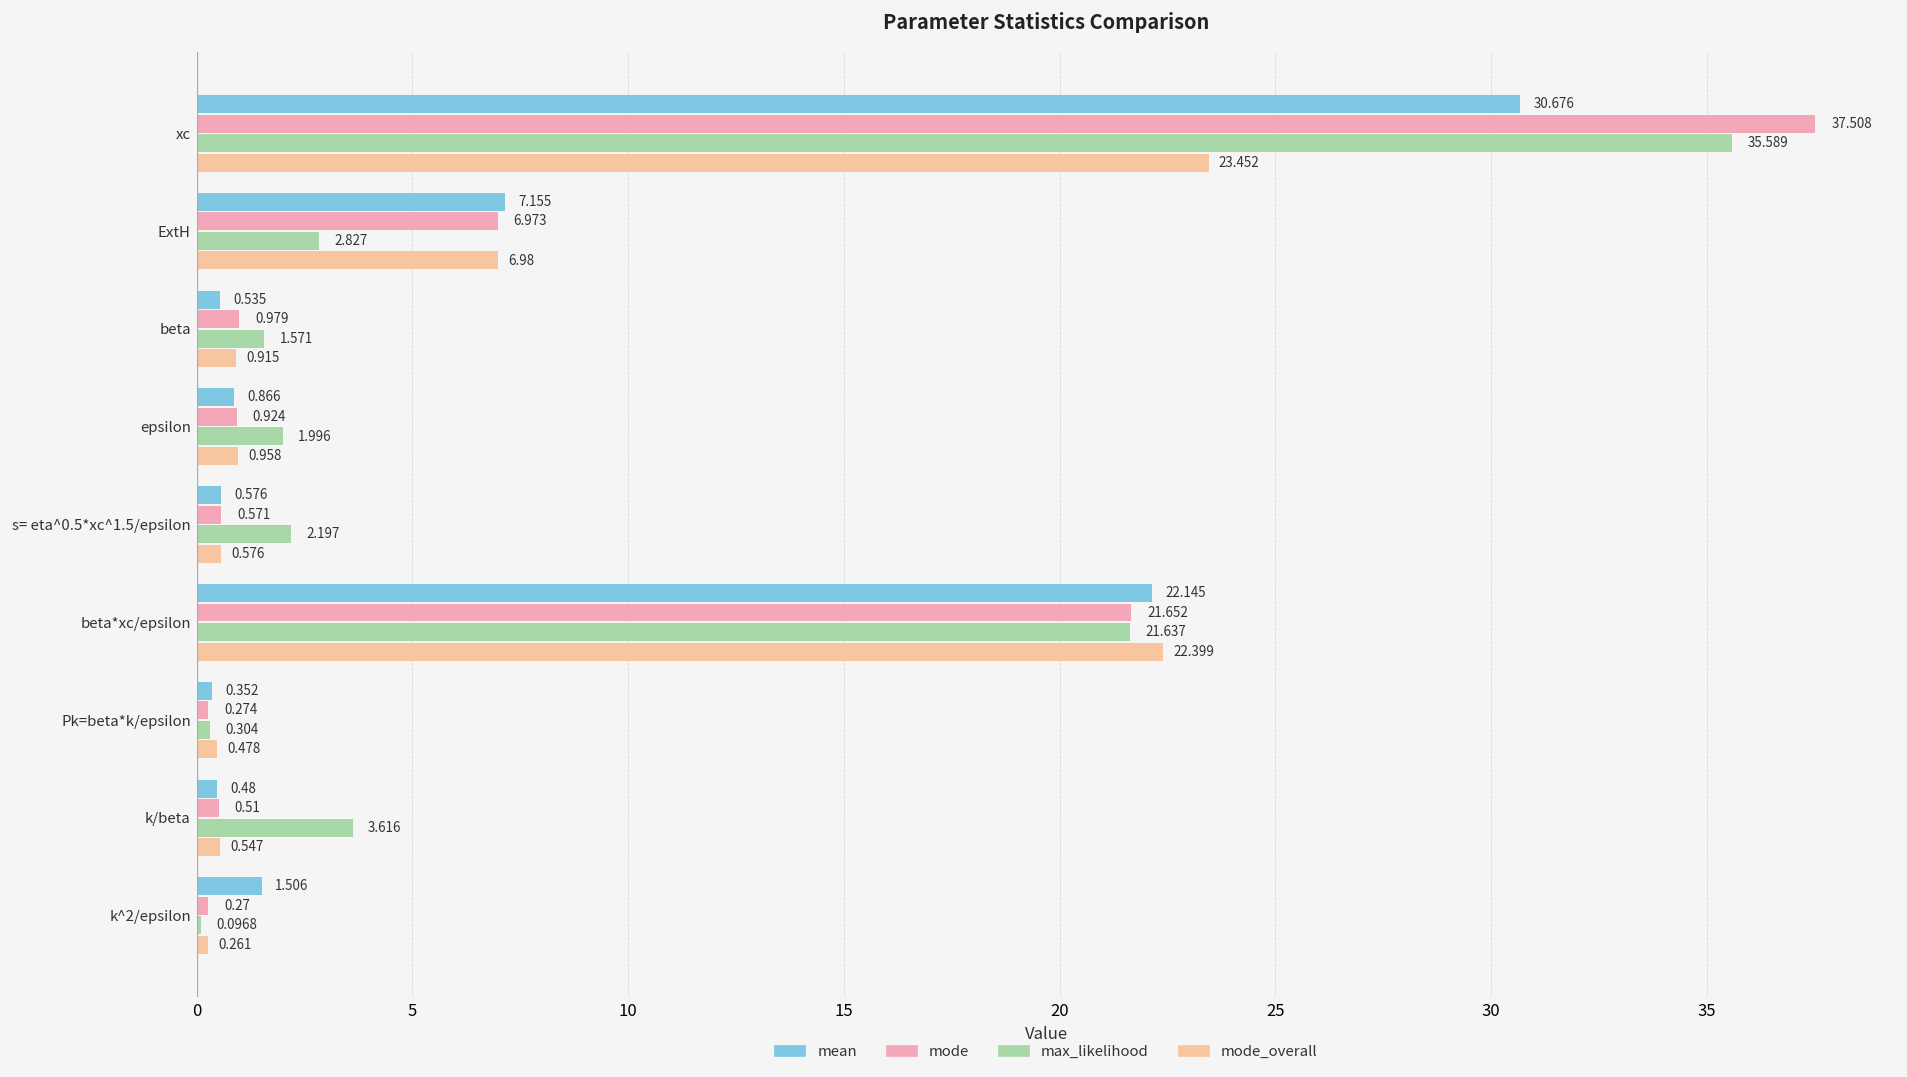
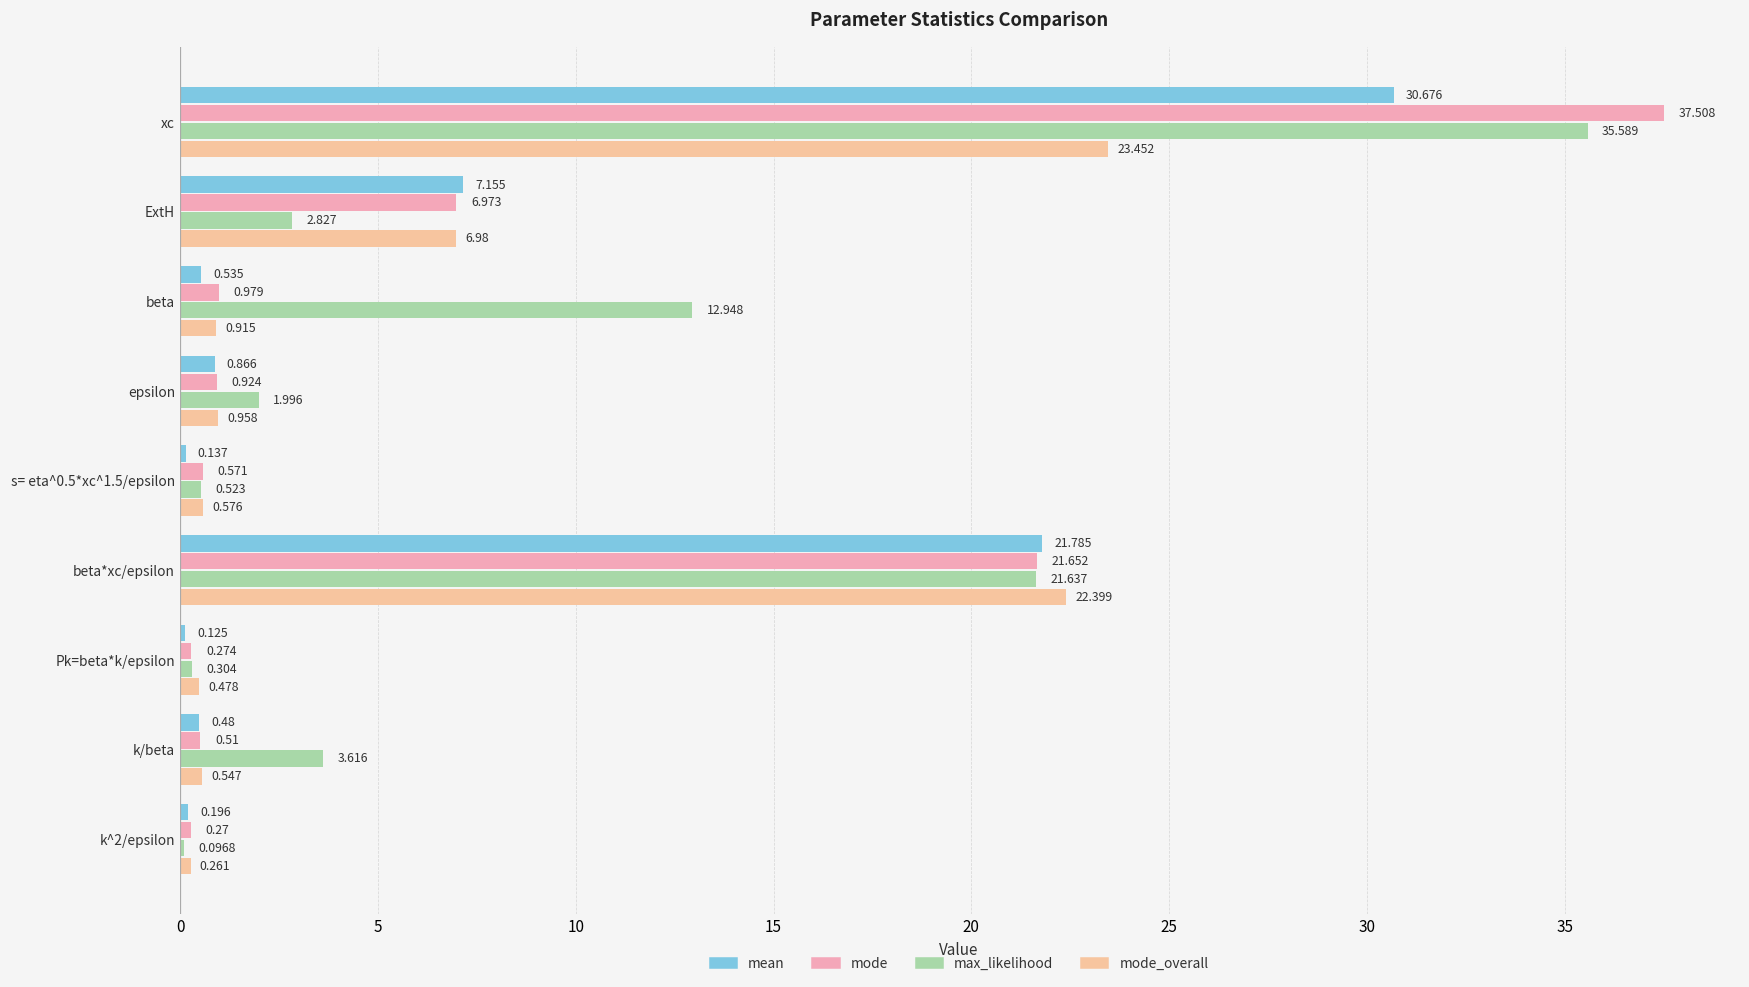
max_likelihood, beta: 1.571 -> 12.948
mean, s= eta^0.5*xc^1.5/epsilon: 0.576 -> 0.137
max_likelihood, s= eta^0.5*xc^1.5/epsilon: 2.197 -> 0.523
mean, beta*xc/epsilon: 22.145 -> 21.785
mean, Pk=beta*k/epsilon: 0.352 -> 0.125
mean, k^2/epsilon: 1.506 -> 0.196
